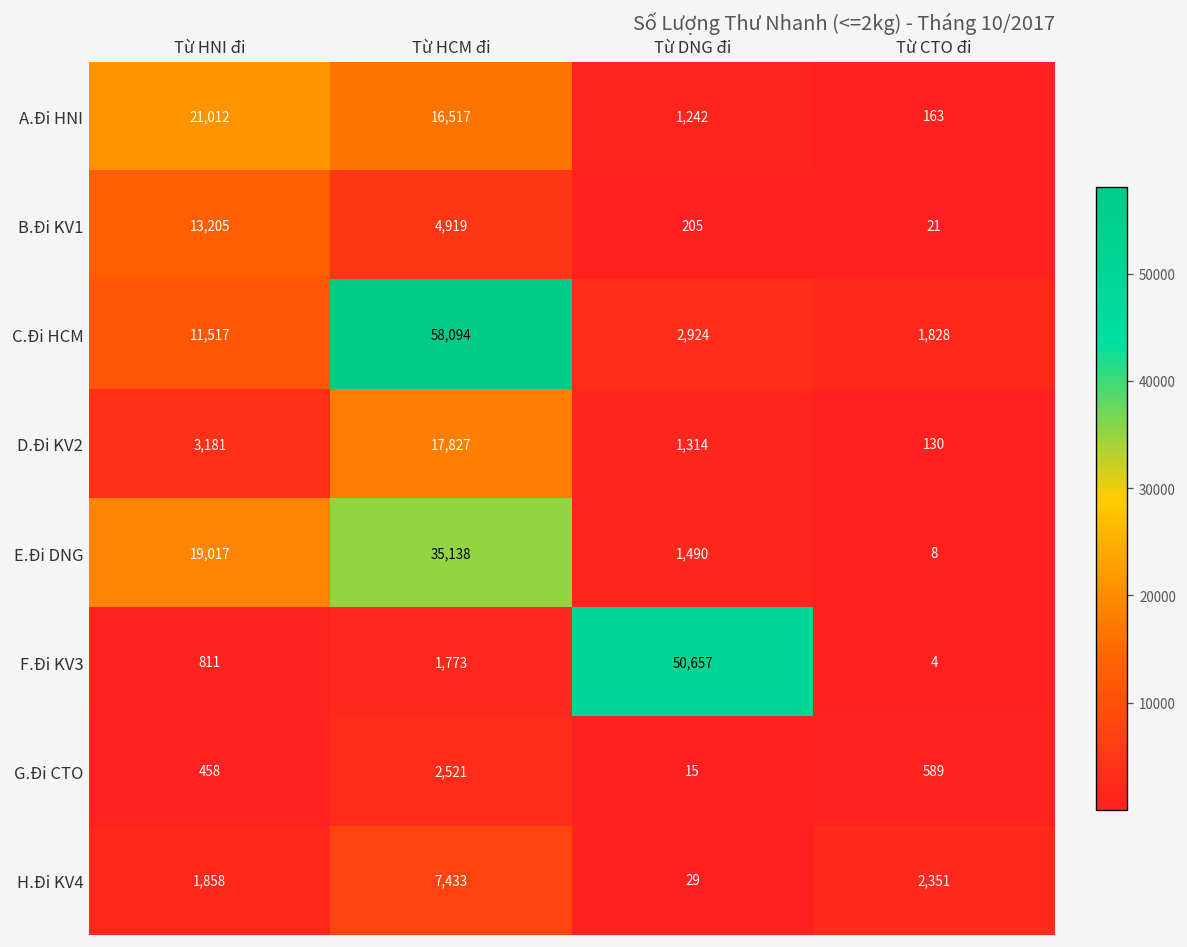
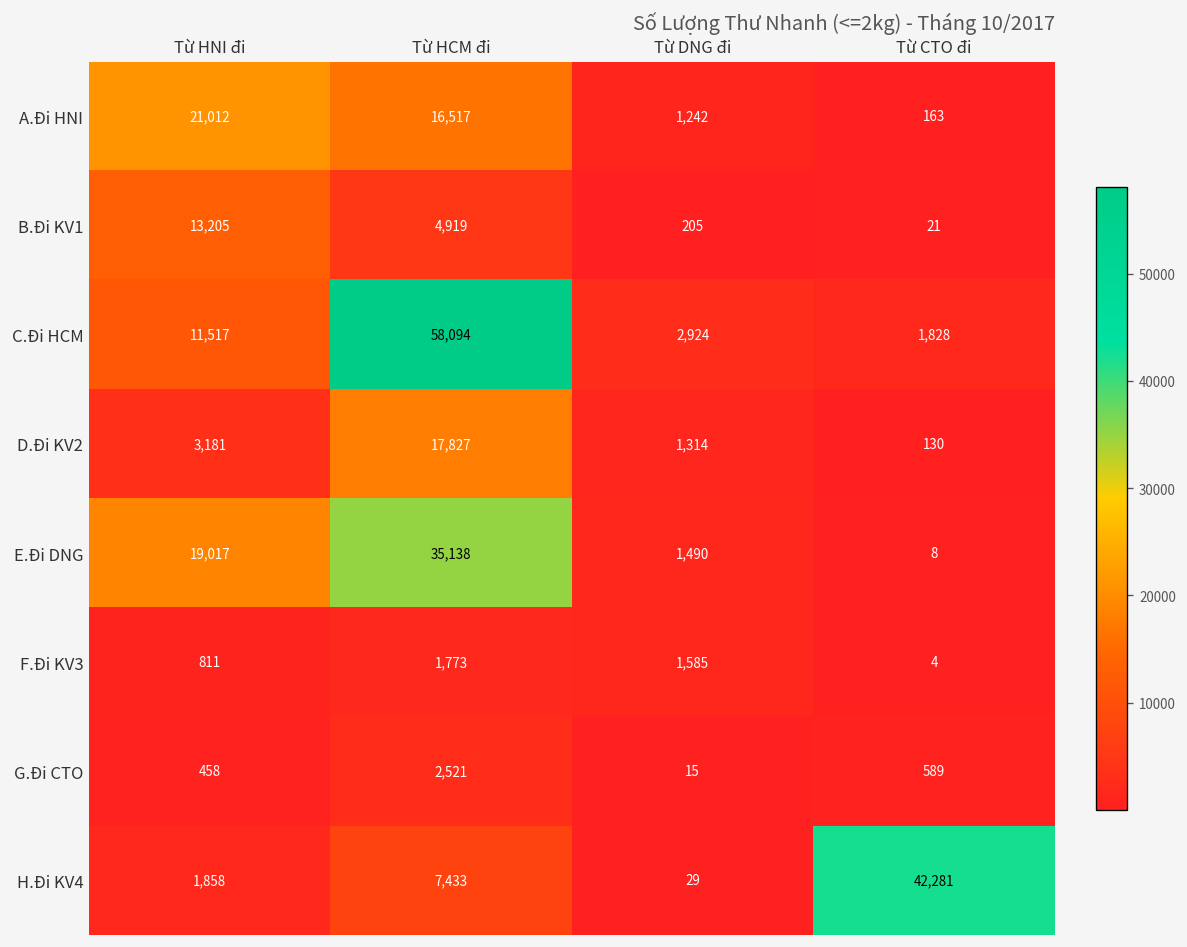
F.Đi KV3, Từ DNG đi: 50,657 -> 1,585
H.Đi KV4, Từ CTO đi: 2,351 -> 42,281
